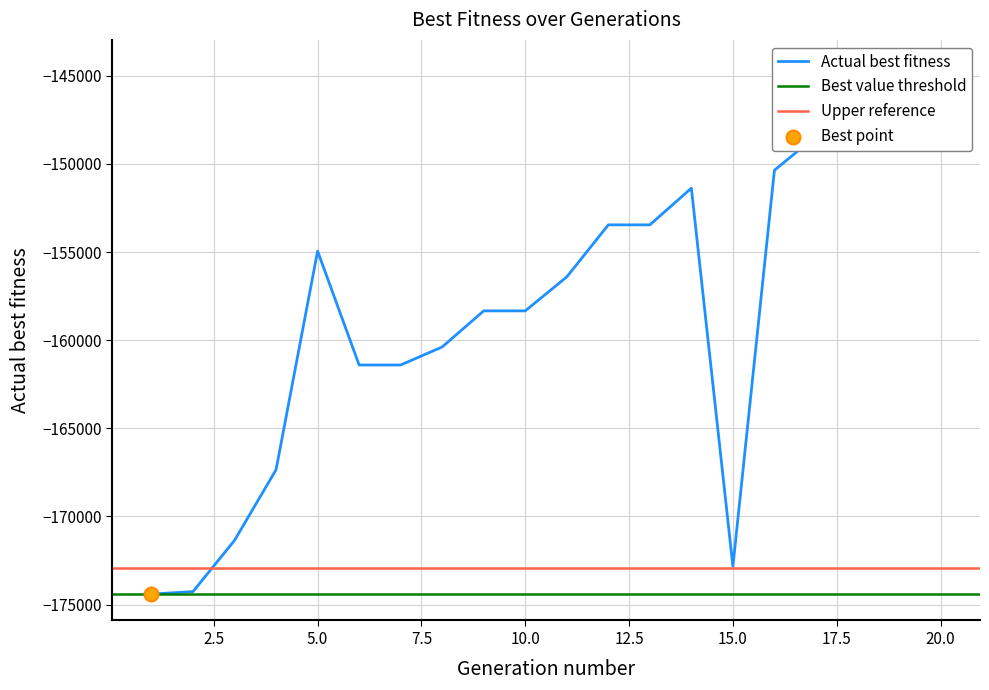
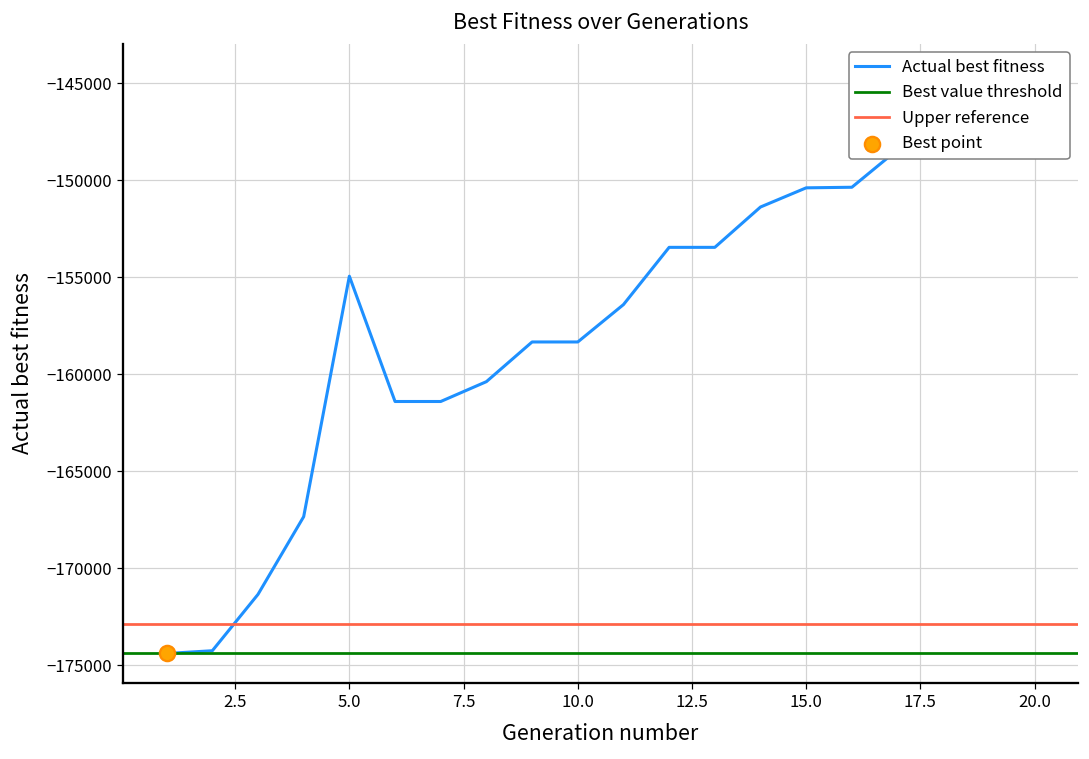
Actual best fitness, 15.0: -172800 -> -150400
